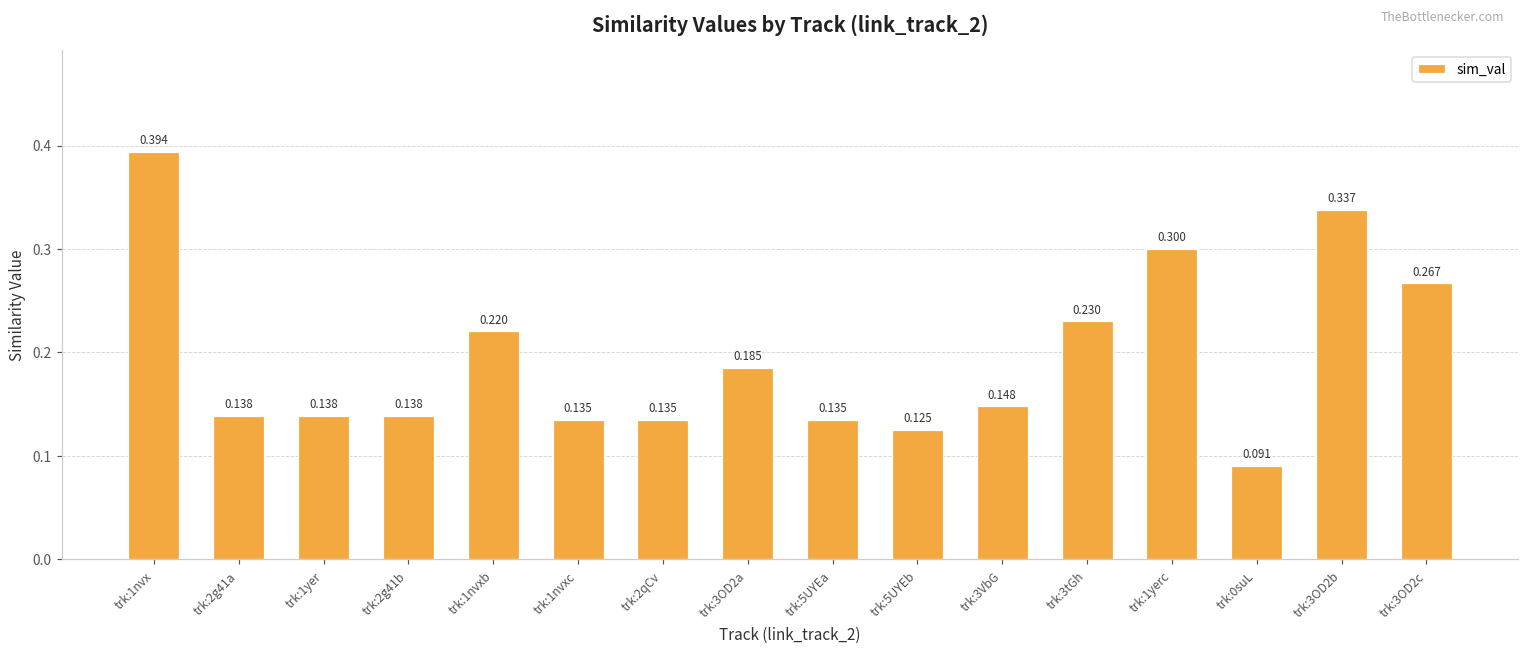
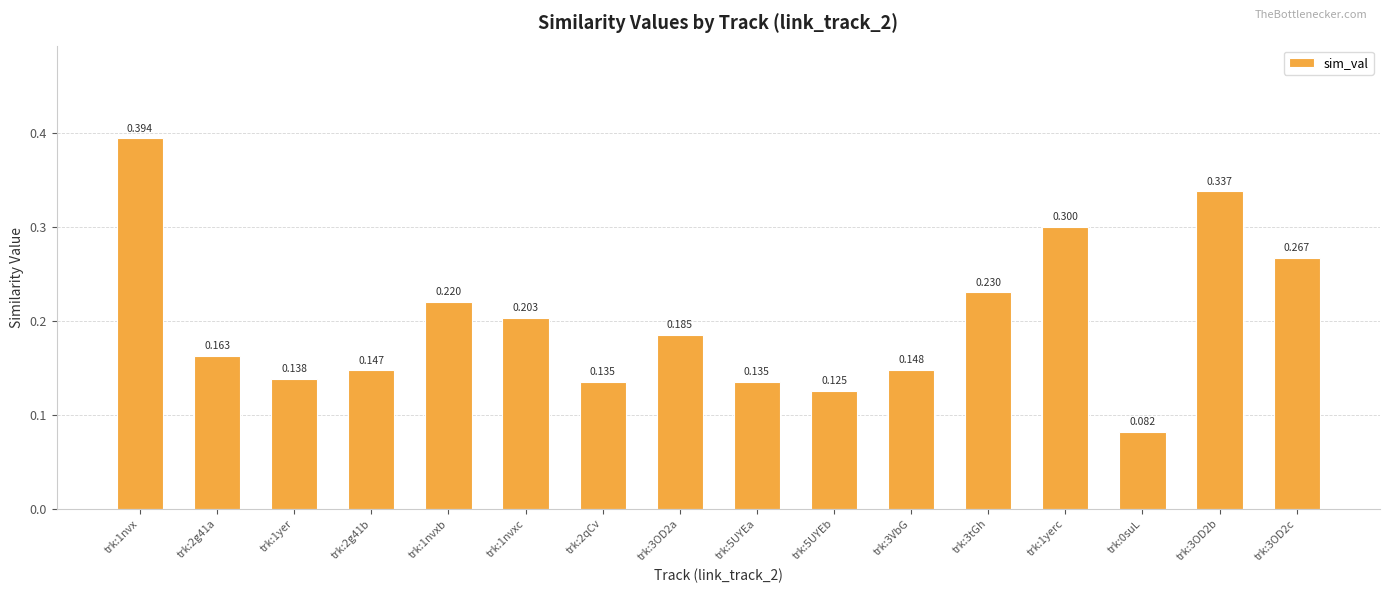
trk:2g41a: 0.138 -> 0.163
trk:2g41b: 0.138 -> 0.147
trk:1nvxc: 0.135 -> 0.203
trk:0suL: 0.091 -> 0.082
